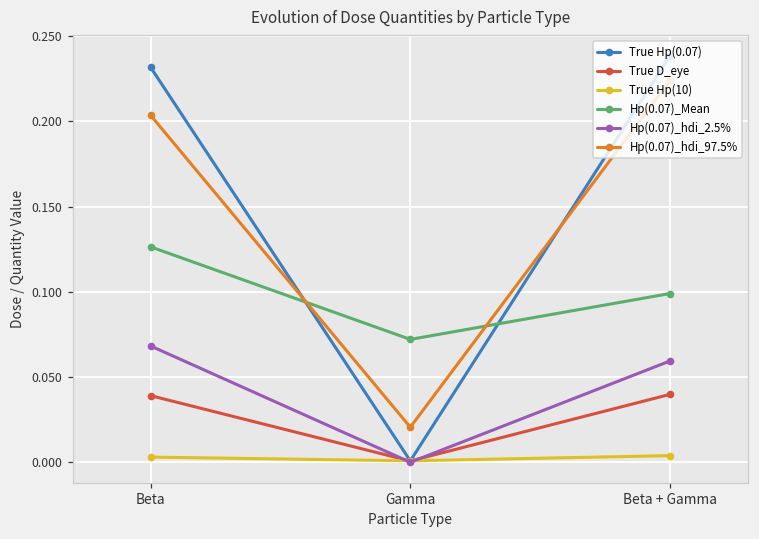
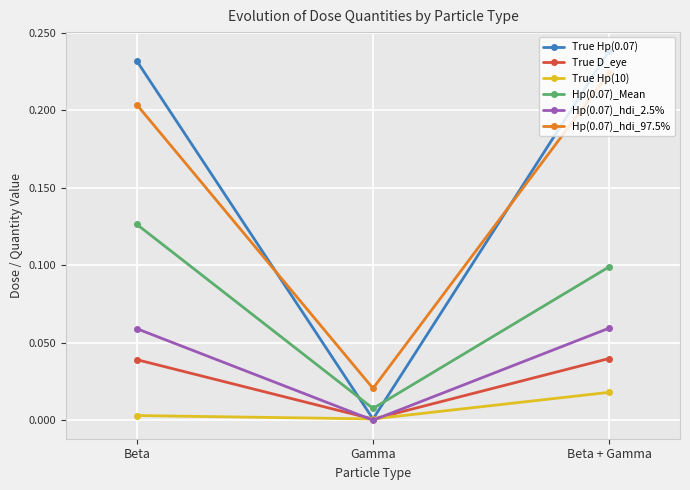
Hp(0.07)_hdi_2.5%, Beta: 0.068 -> 0.059
Hp(0.07)_Mean, Gamma: 0.072 -> 0.008
True Hp(10), Beta + Gamma: 0.004 -> 0.018
